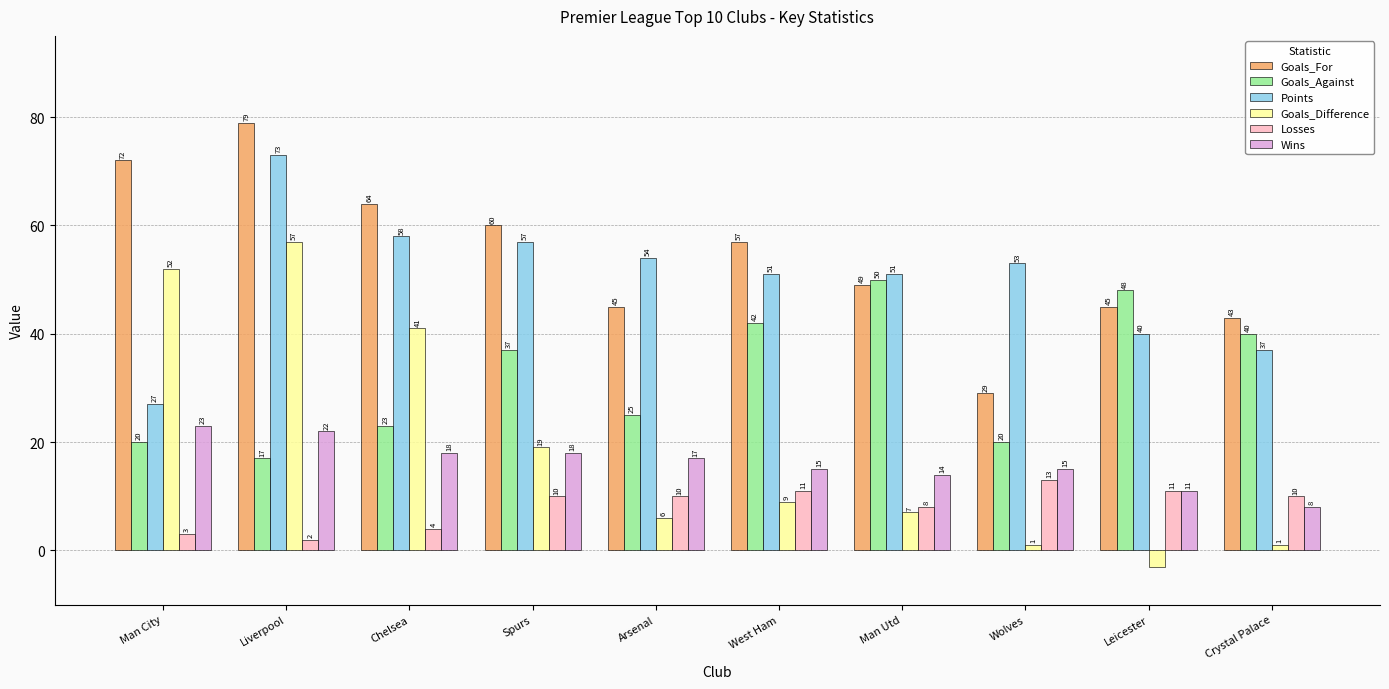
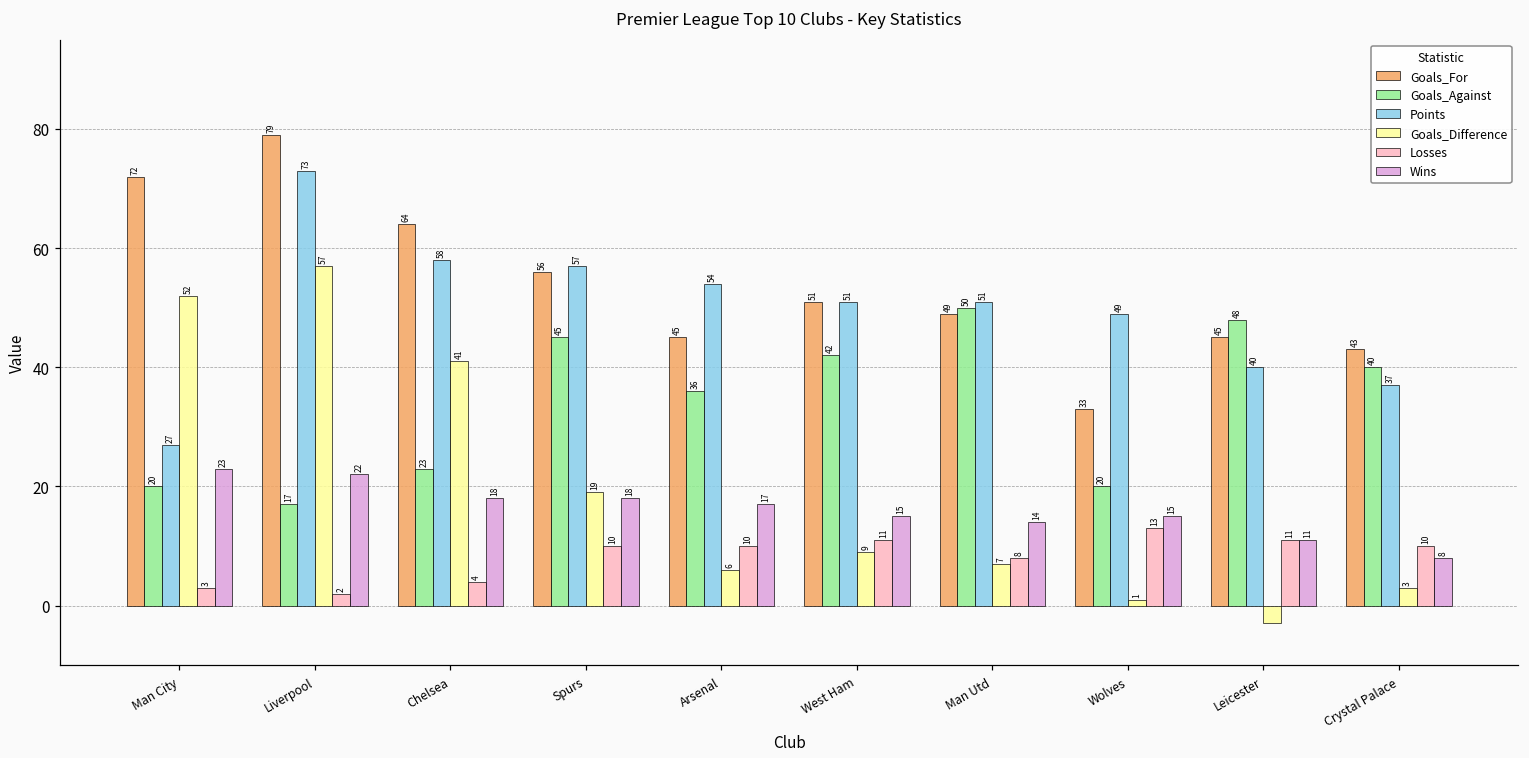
Goals_For, Spurs: 60 -> 56
Goals_Against, Spurs: 37 -> 45
Goals_Against, Arsenal: 25 -> 36
Goals_For, West Ham: 57 -> 51
Goals_For, Wolves: 29 -> 33
Points, Wolves: 53 -> 49
Goals_Difference, Crystal Palace: 1 -> 3
